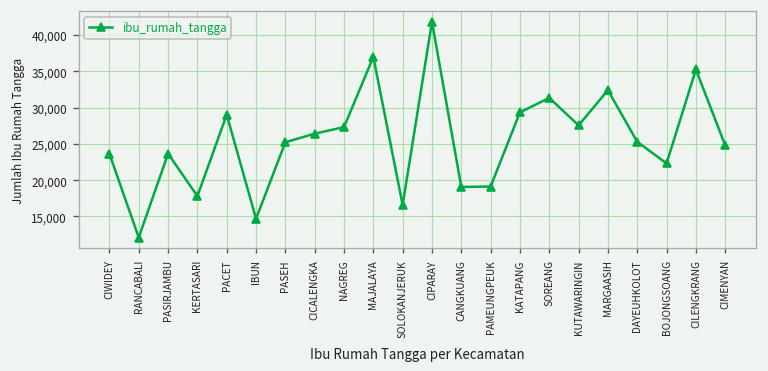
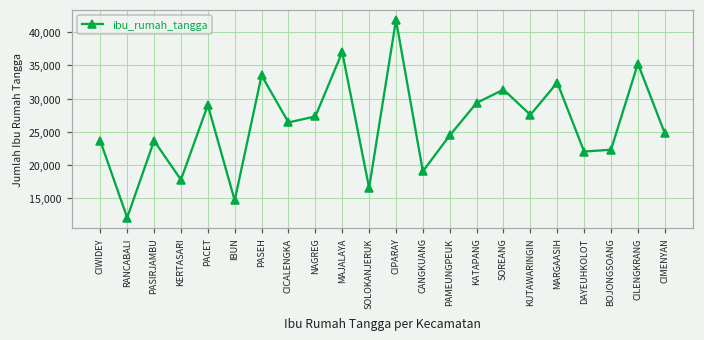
PASEH: 25,000 -> 33,000
PAMEUNGPEUK: 19,000 -> 24,000
DAYEUHKOLOT: 25,000 -> 22,000
